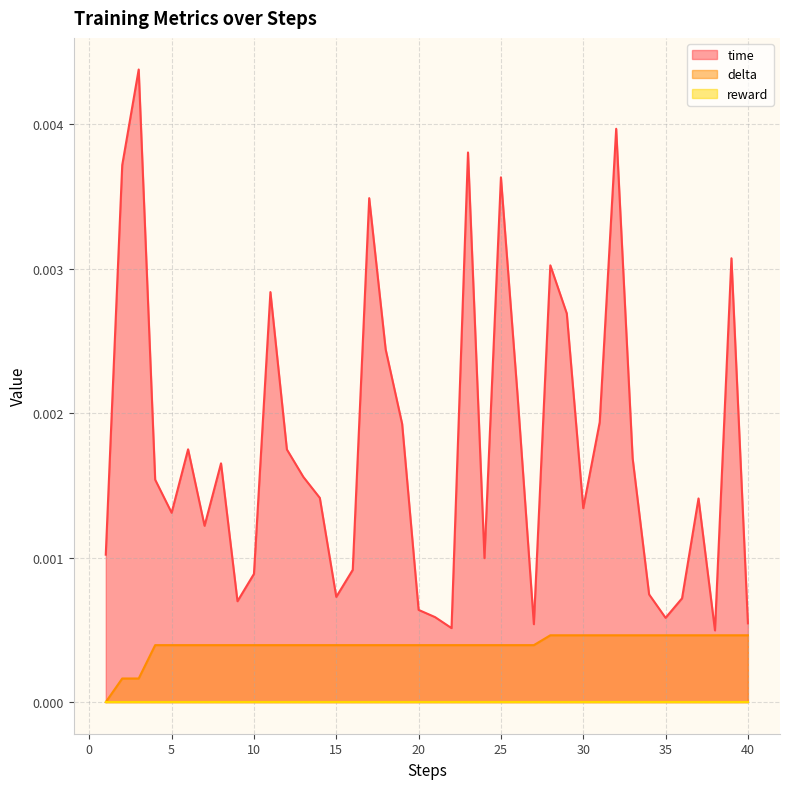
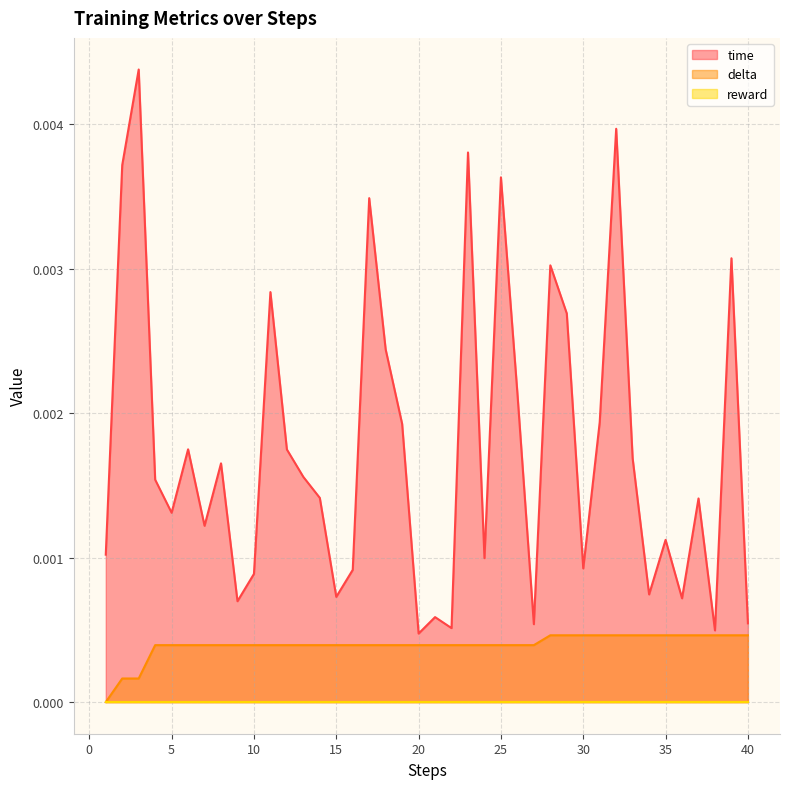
time, 20: 0.00064 -> 0.00047
time, 30: 0.00134 -> 0.00092
time, 35: 0.00058 -> 0.00112
